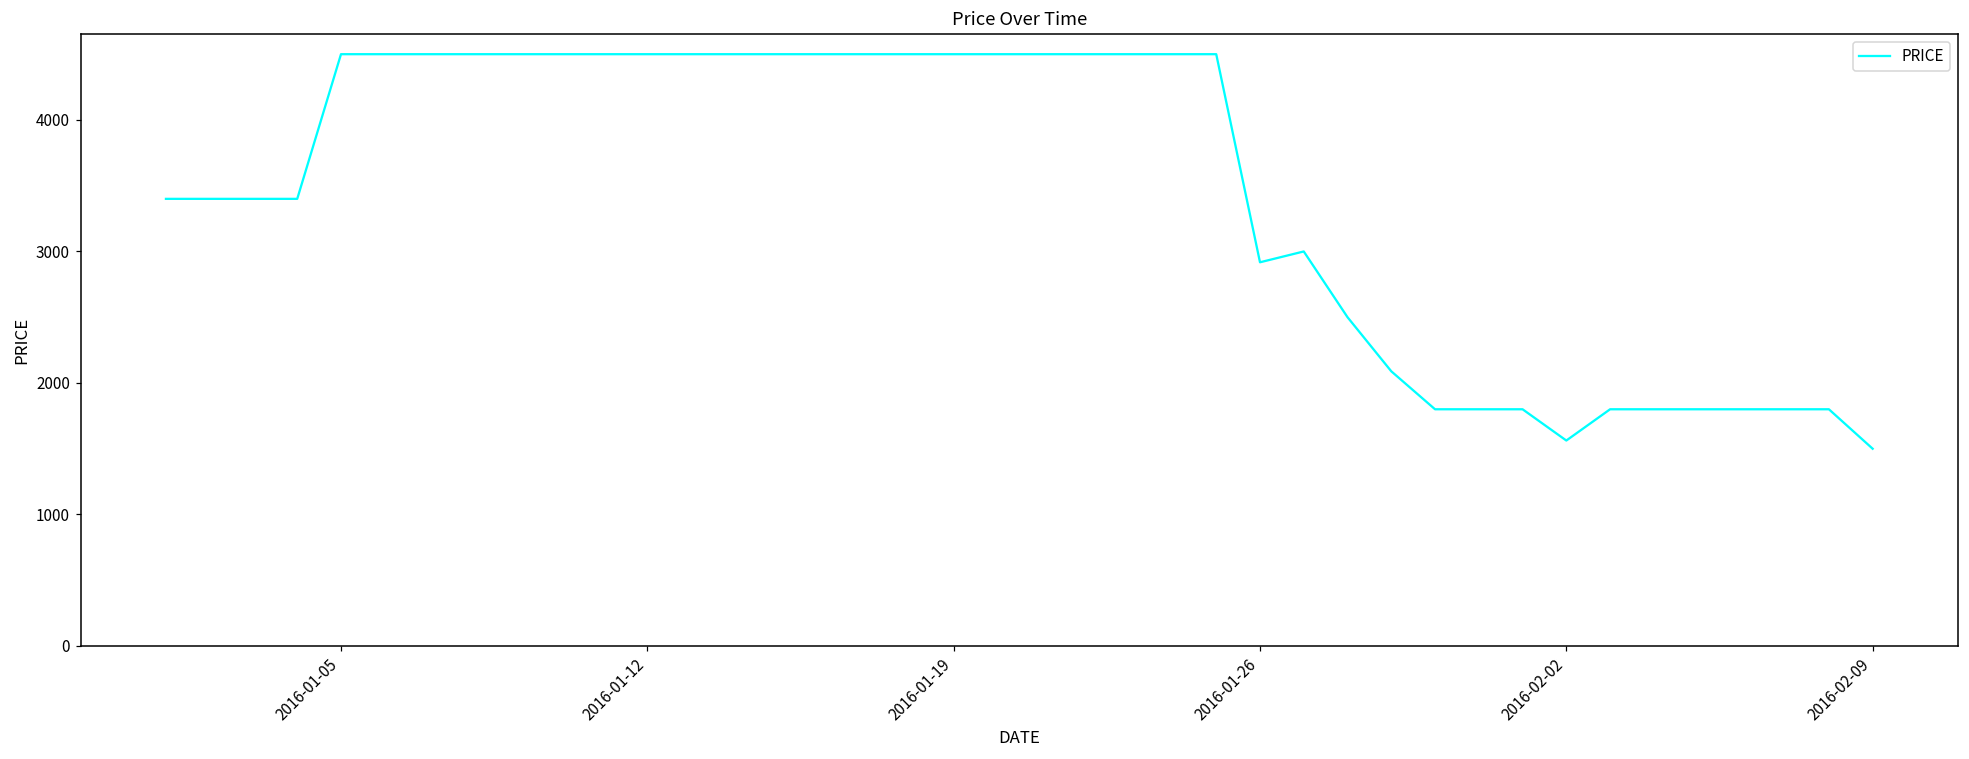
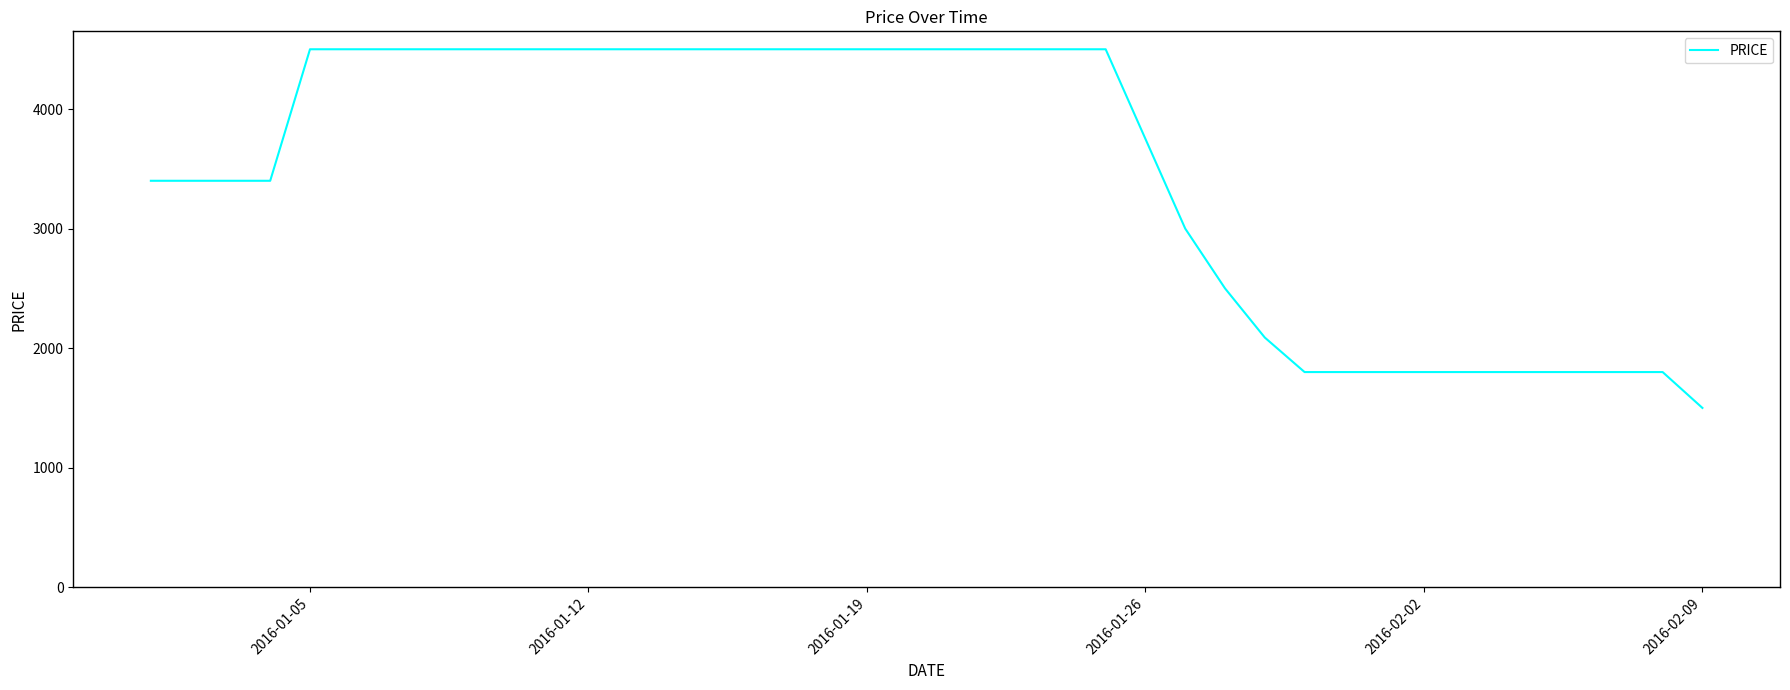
2016-01-26: 2920 -> 3750
2016-02-02: 1560 -> 1800
